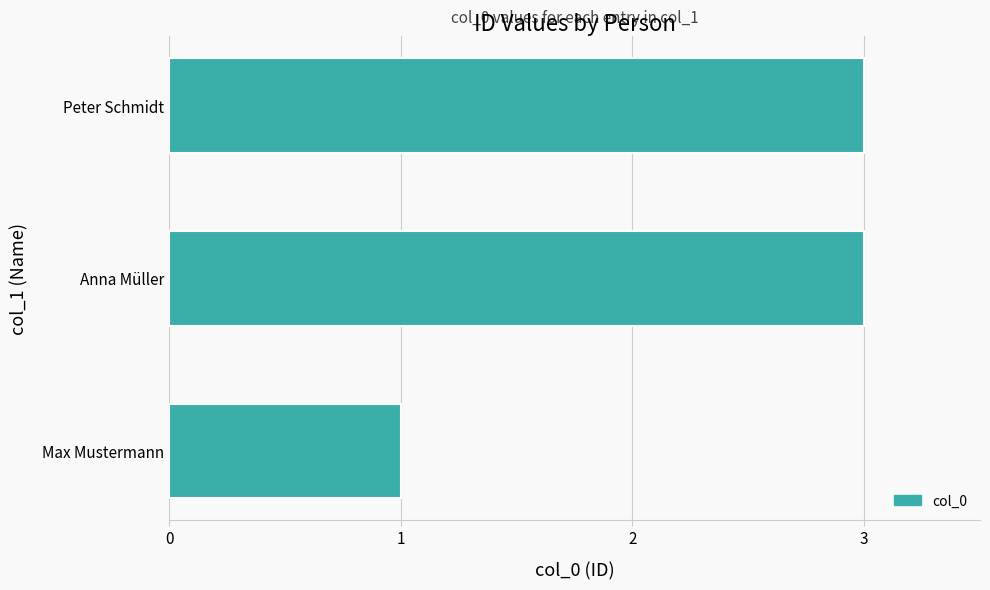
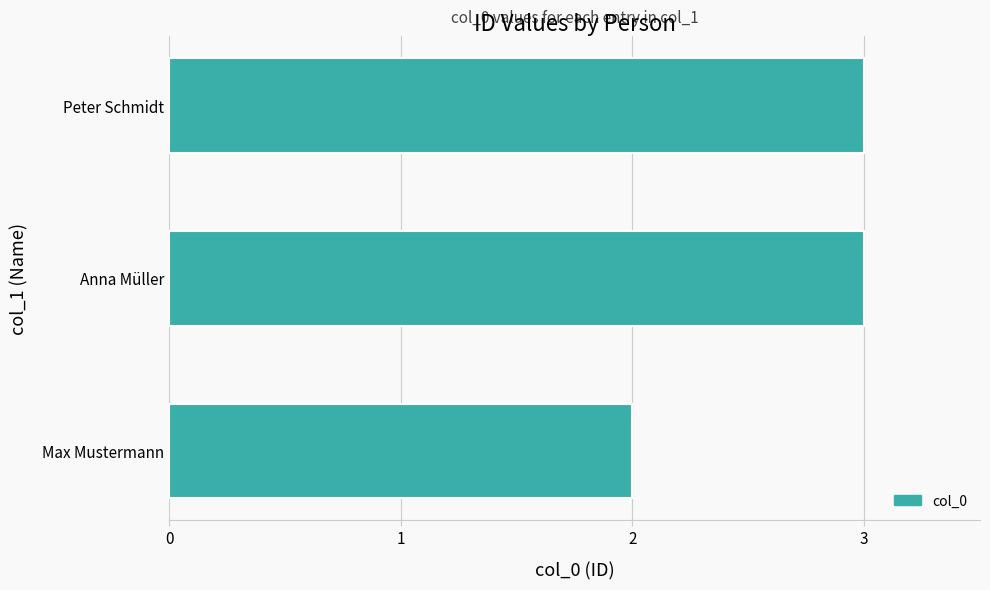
Max Mustermann: 1 -> 2
